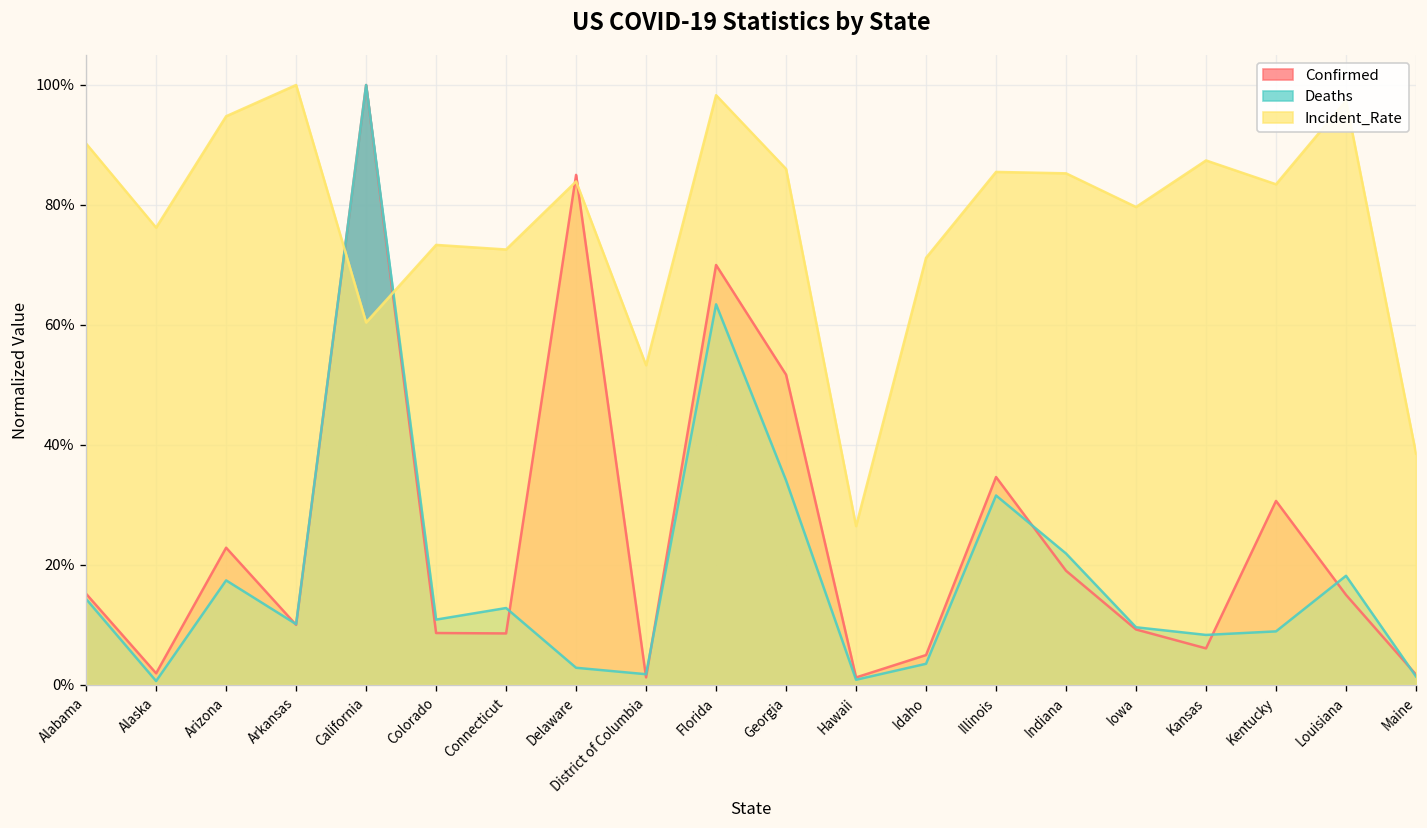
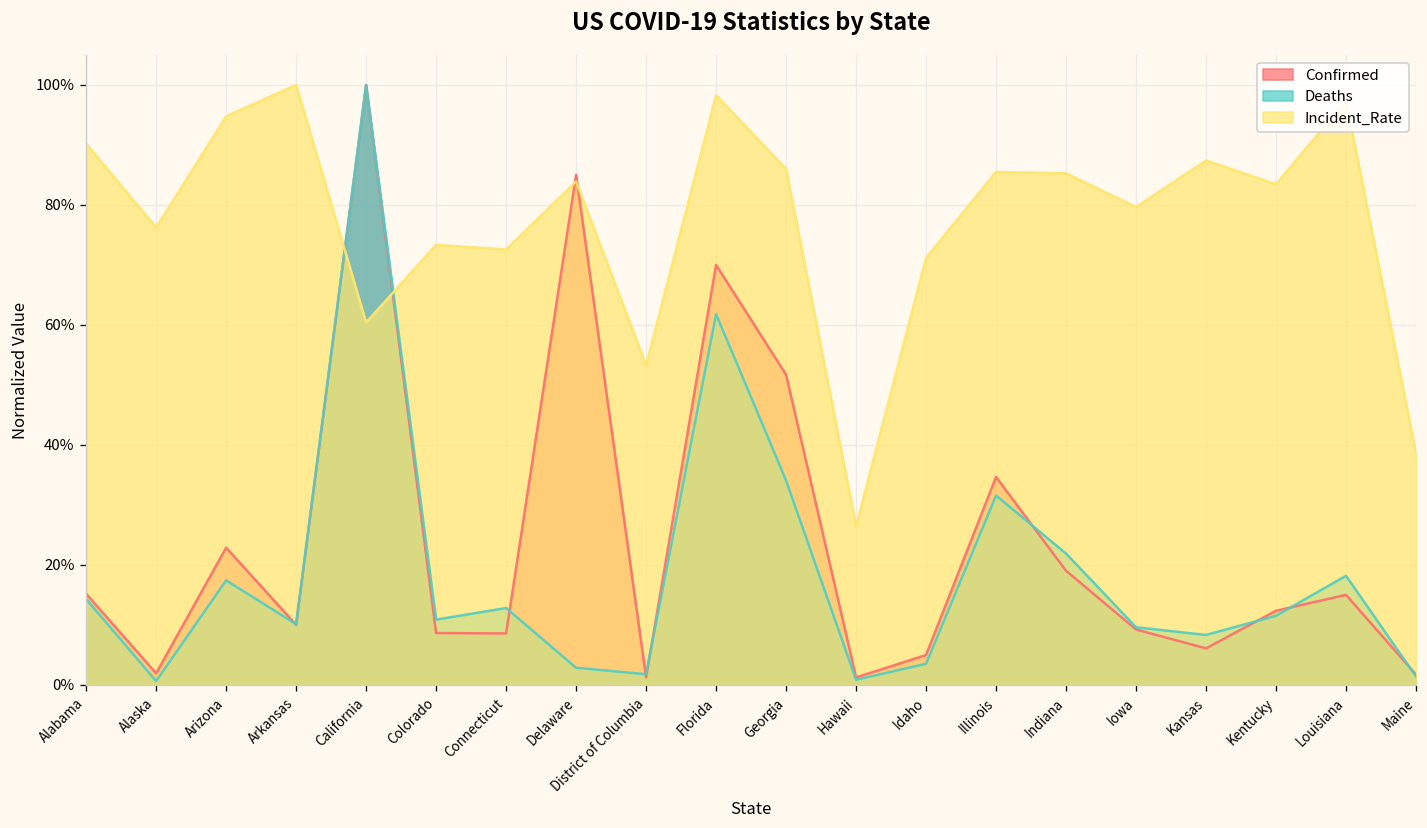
Deaths, Florida: 63% -> 62%
Confirmed, Kentucky: 31% -> 12%
Deaths, Kentucky: 9% -> 12%
